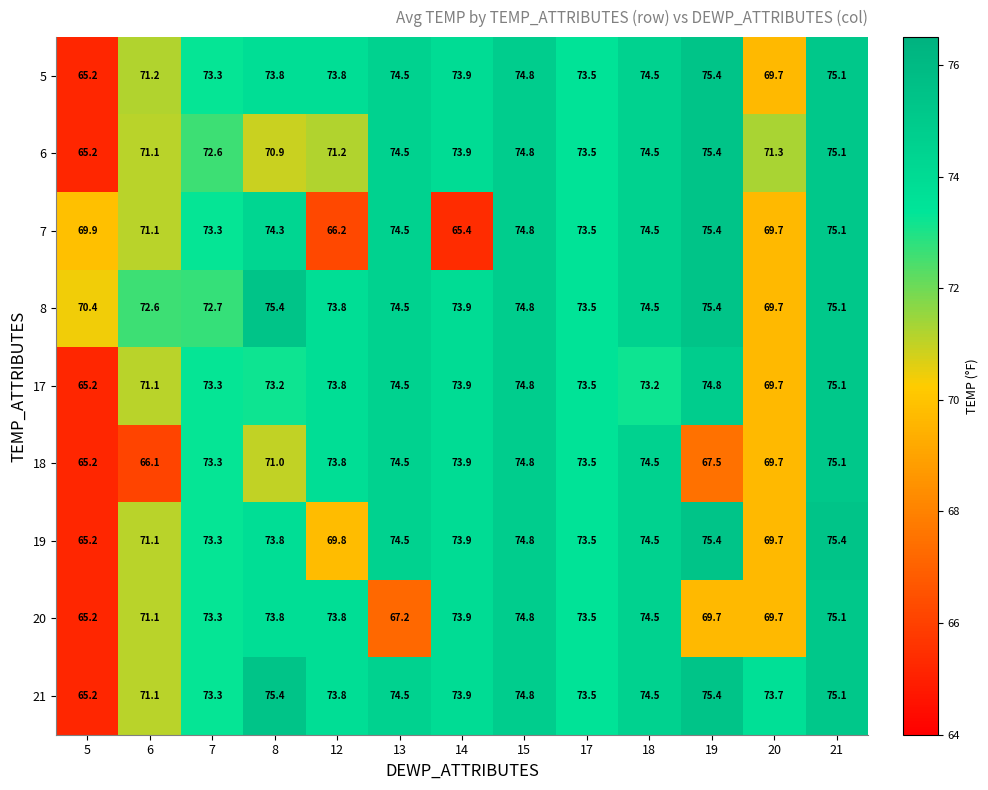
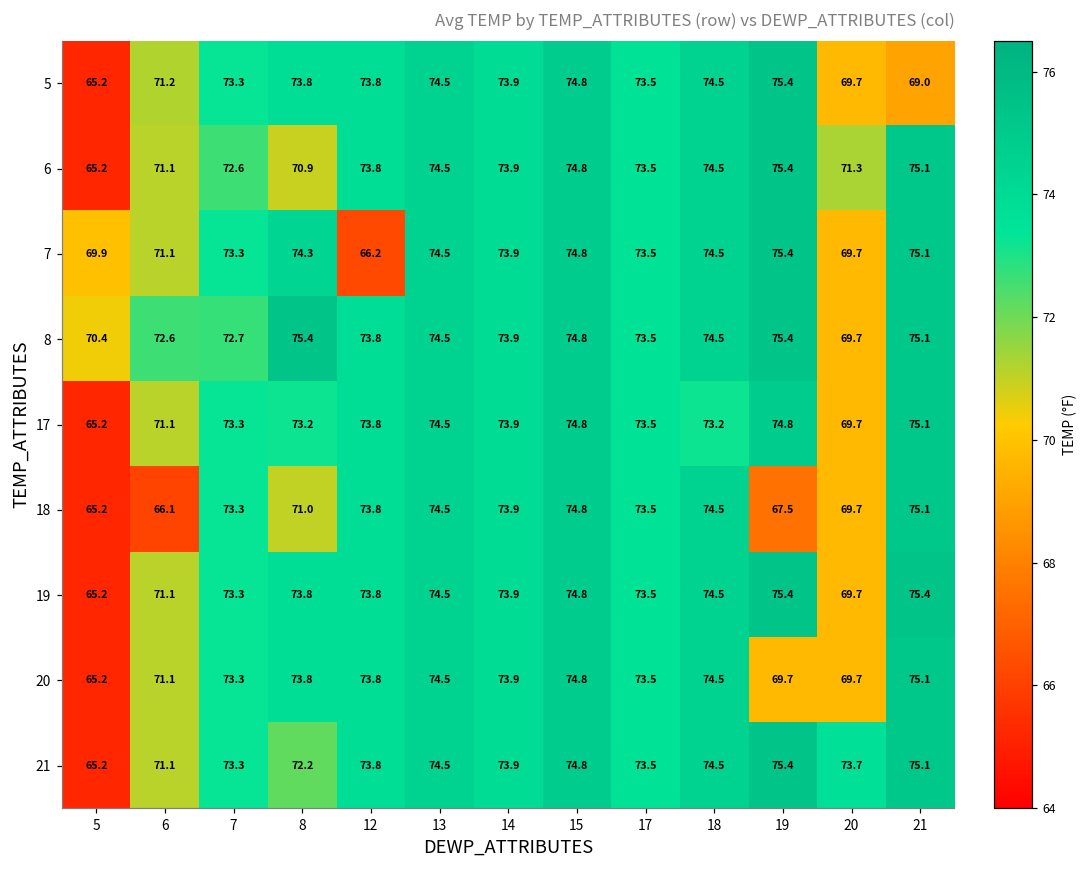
5, 21: 75.1 -> 69.0
6, 12: 71.2 -> 73.8
7, 14: 65.4 -> 73.9
19, 12: 69.8 -> 73.8
20, 13: 67.2 -> 74.5
21, 8: 75.4 -> 72.2
